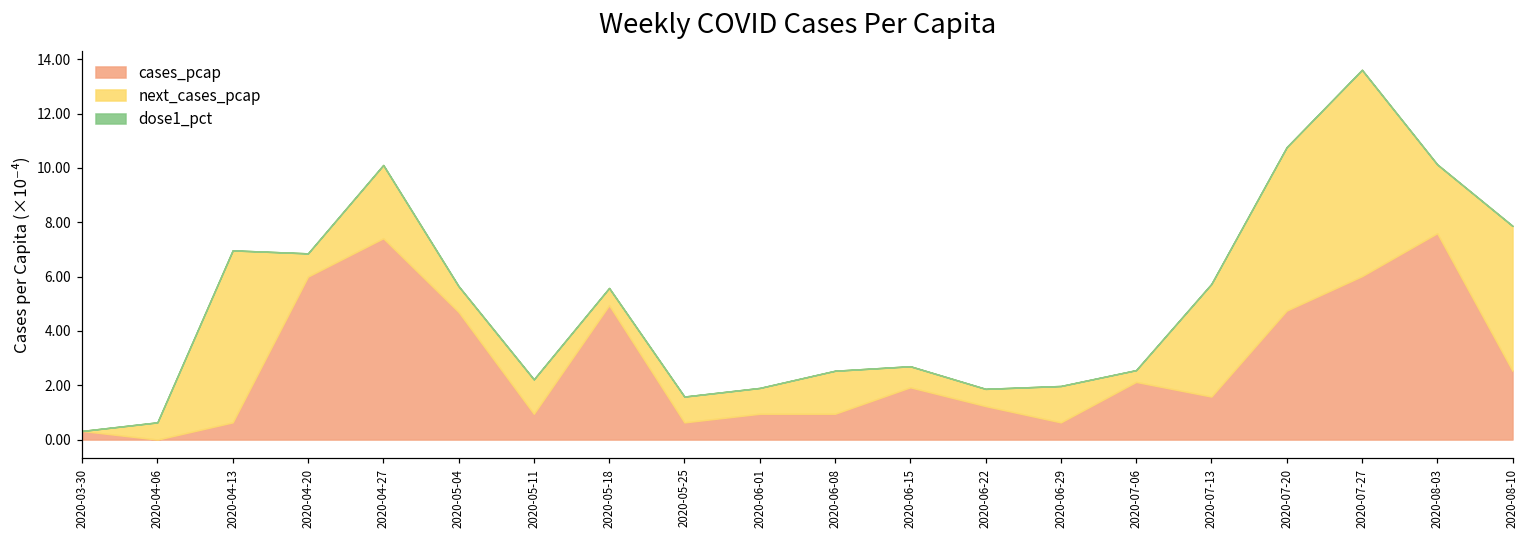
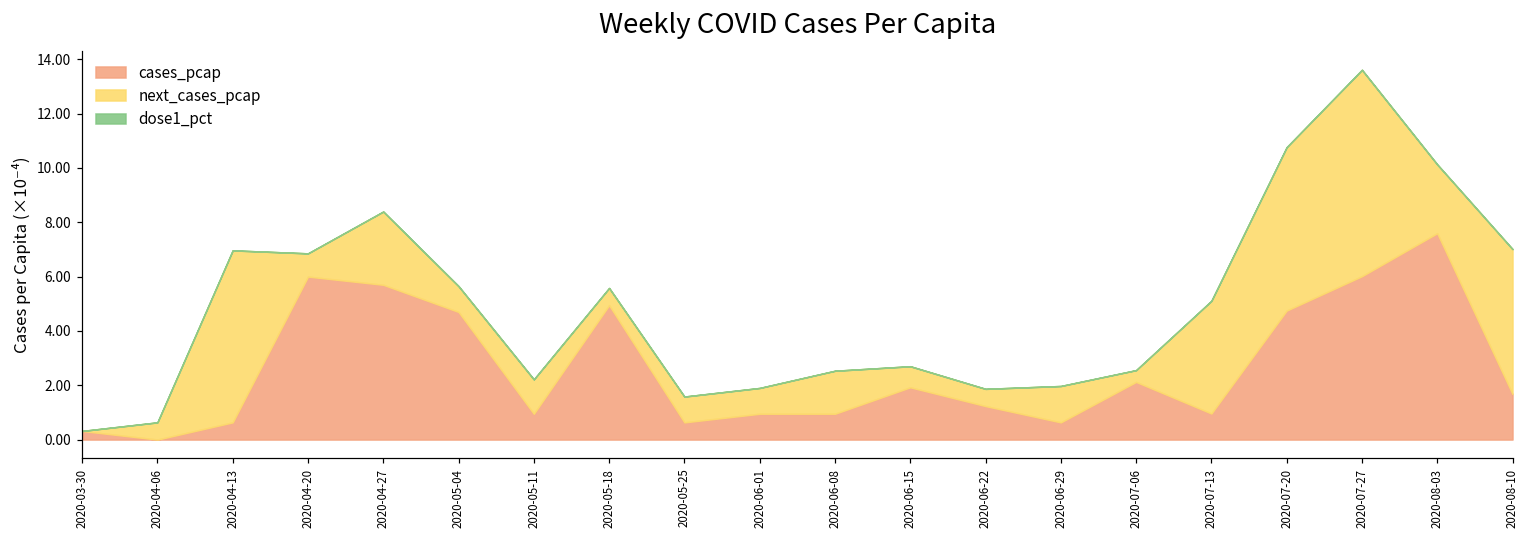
cases_pcap, 2020-04-27: 7.4 -> 5.7
cases_pcap, 2020-07-13: 1.6 -> 1.0
cases_pcap, 2020-08-10: 2.5 -> 1.7
